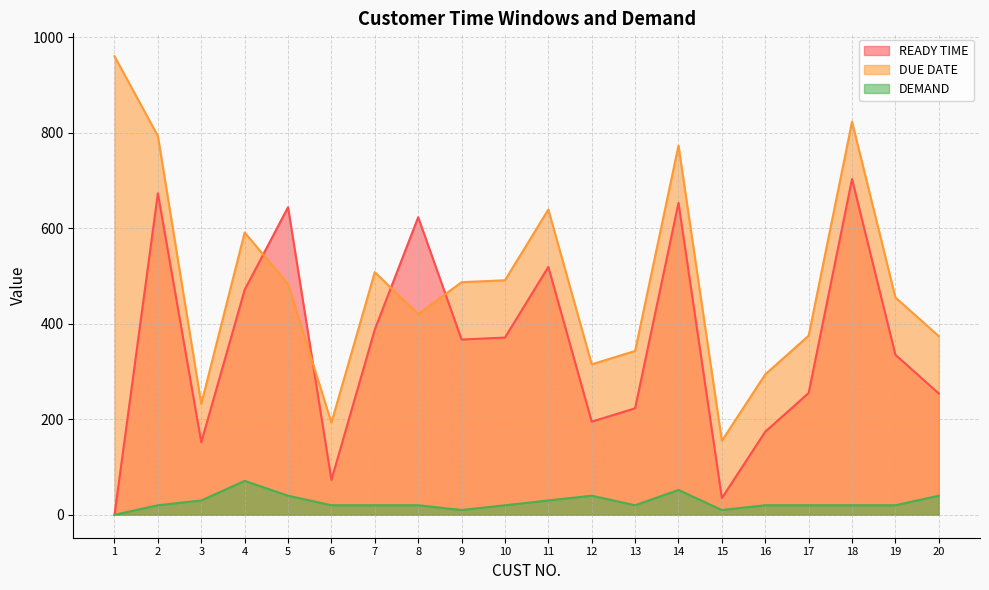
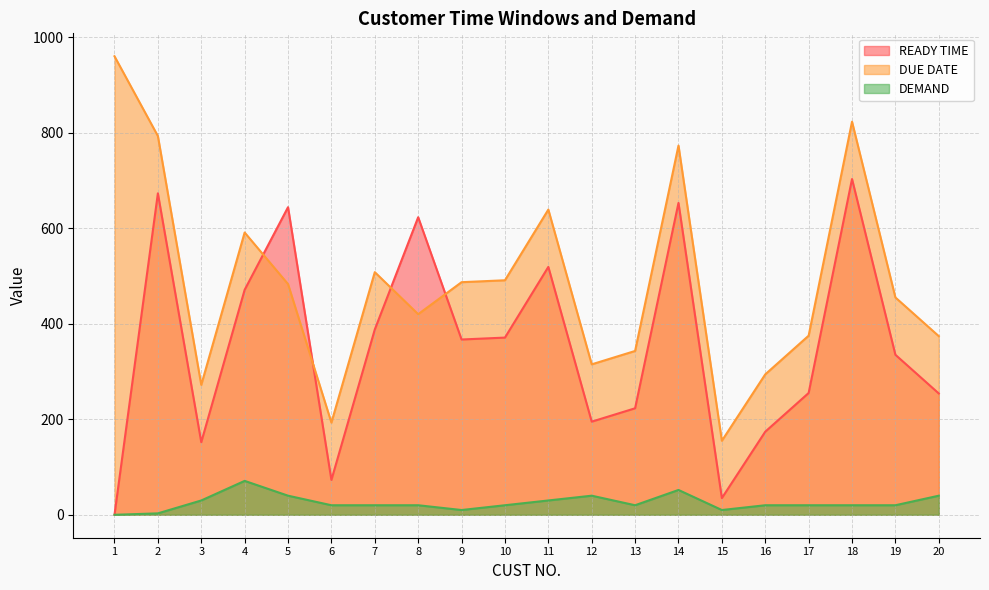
DEMAND, 2: 20 -> 0
DUE DATE, 3: 230 -> 270
